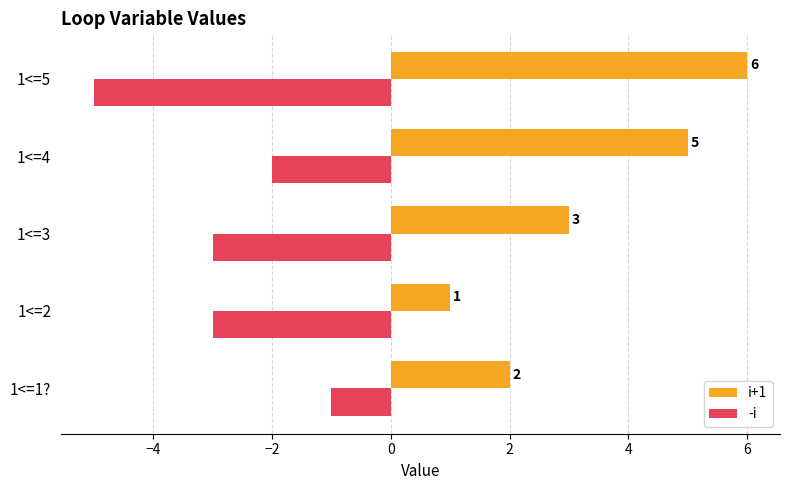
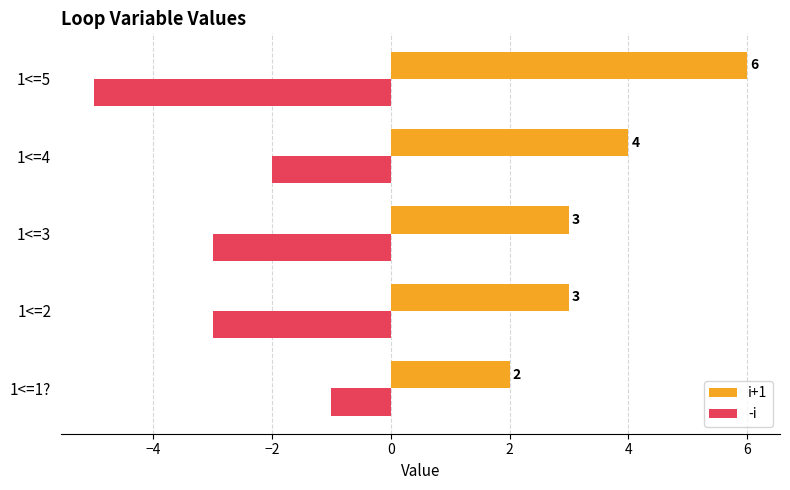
i+1, 1<=4: 5 -> 4
i+1, 1<=2: 1 -> 3
